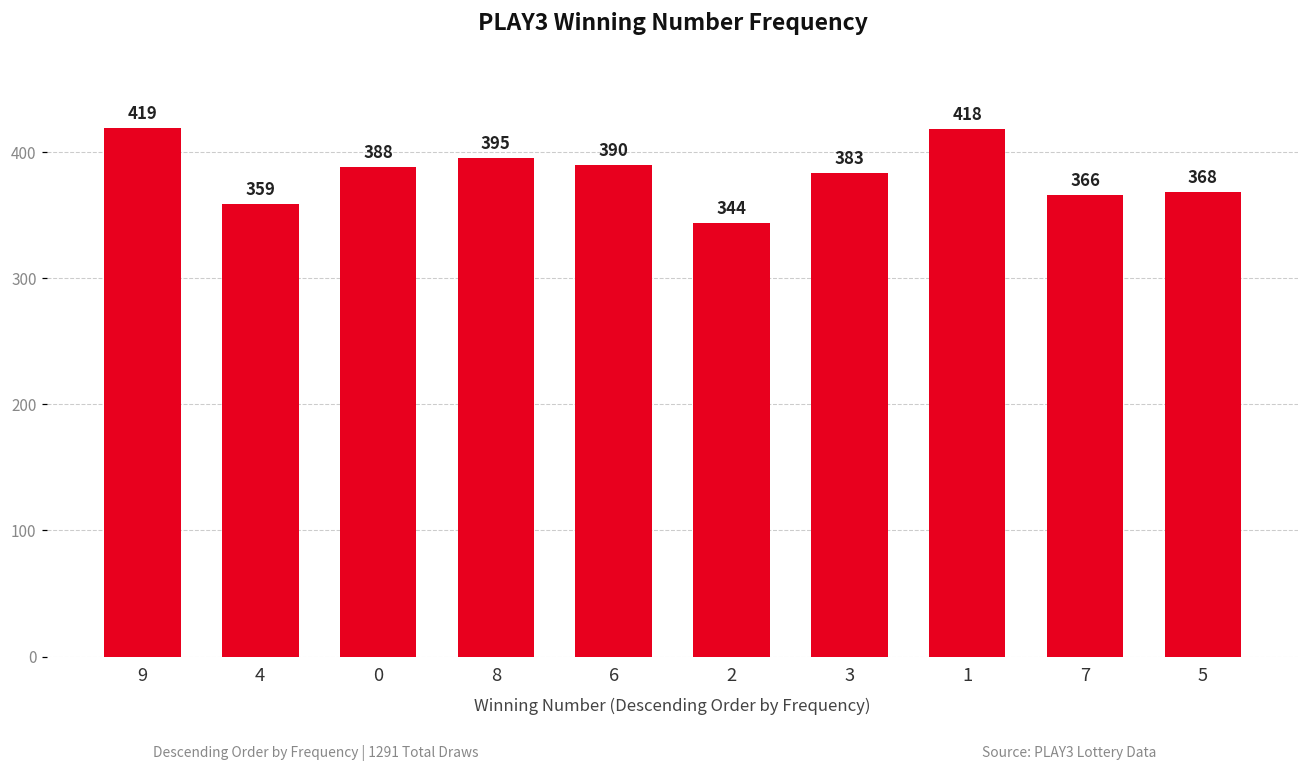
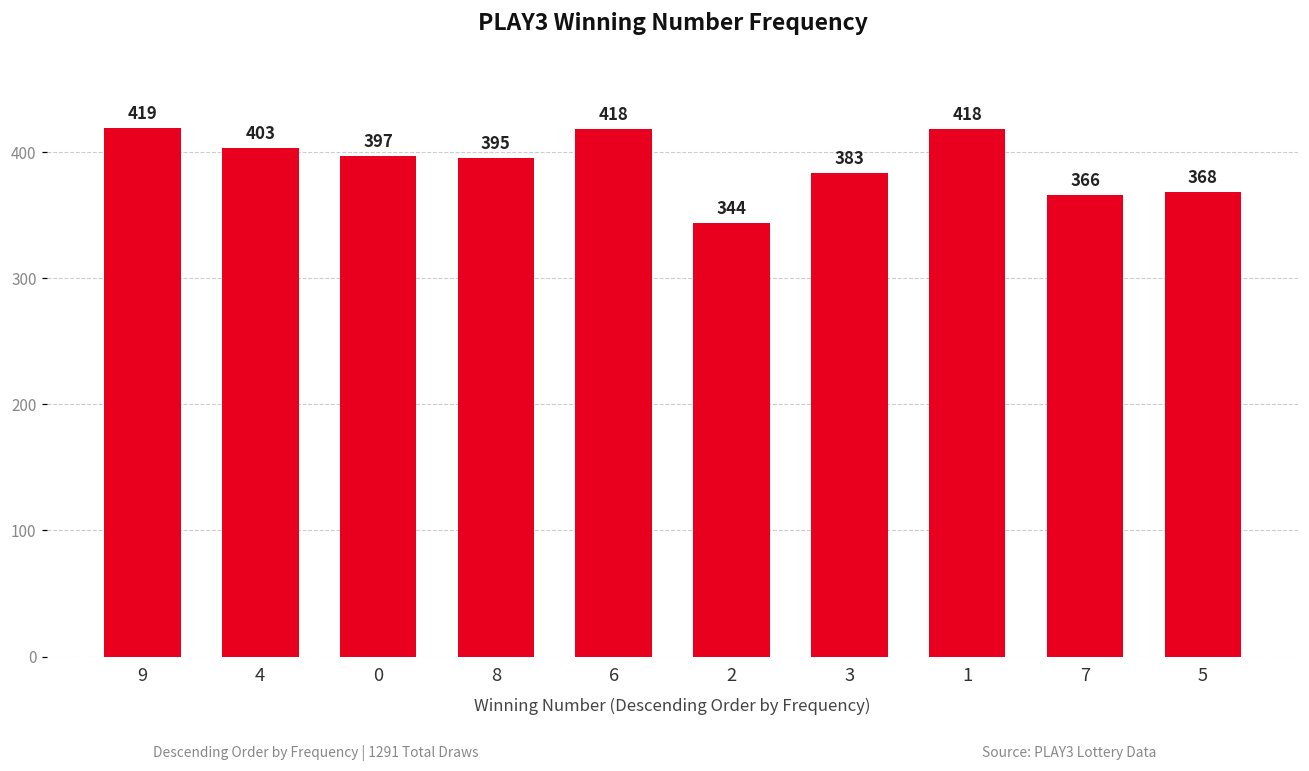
4: 359 -> 403
0: 388 -> 397
6: 390 -> 418
